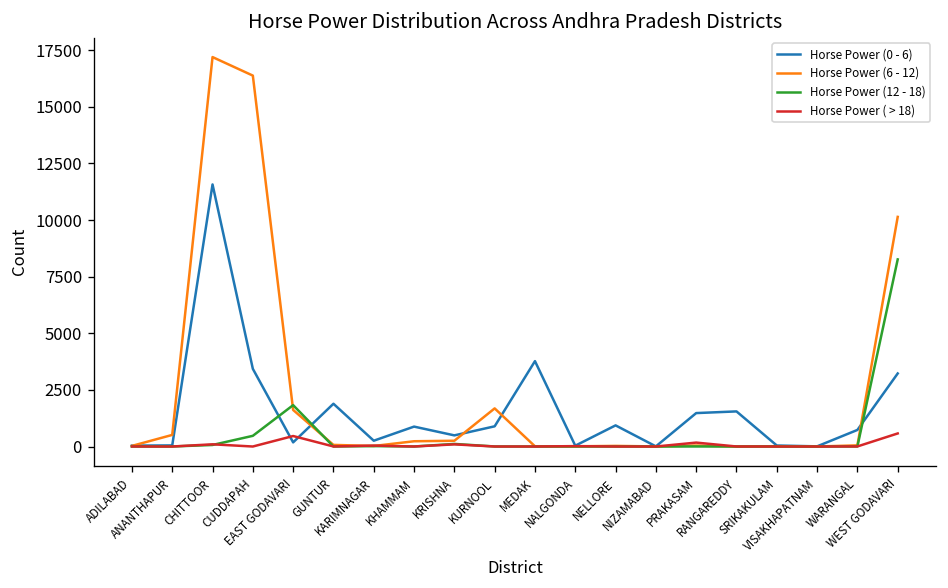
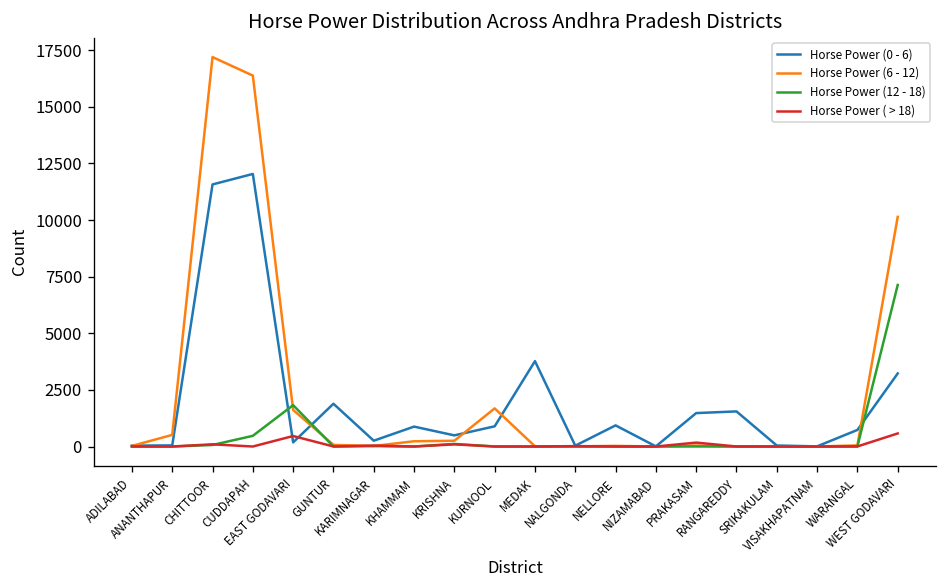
Horse Power (0 - 6), CUDDAPAH: 3400 -> 12000
Horse Power (12 - 18), WEST GODAVARI: 8300 -> 7100
